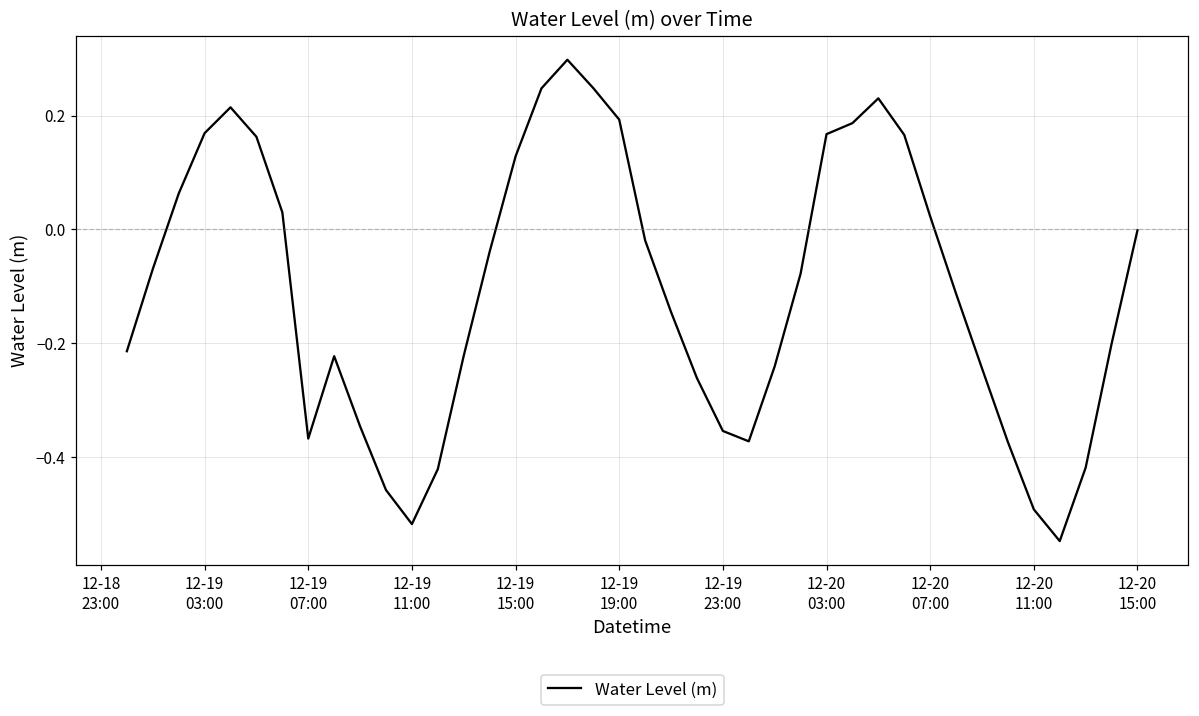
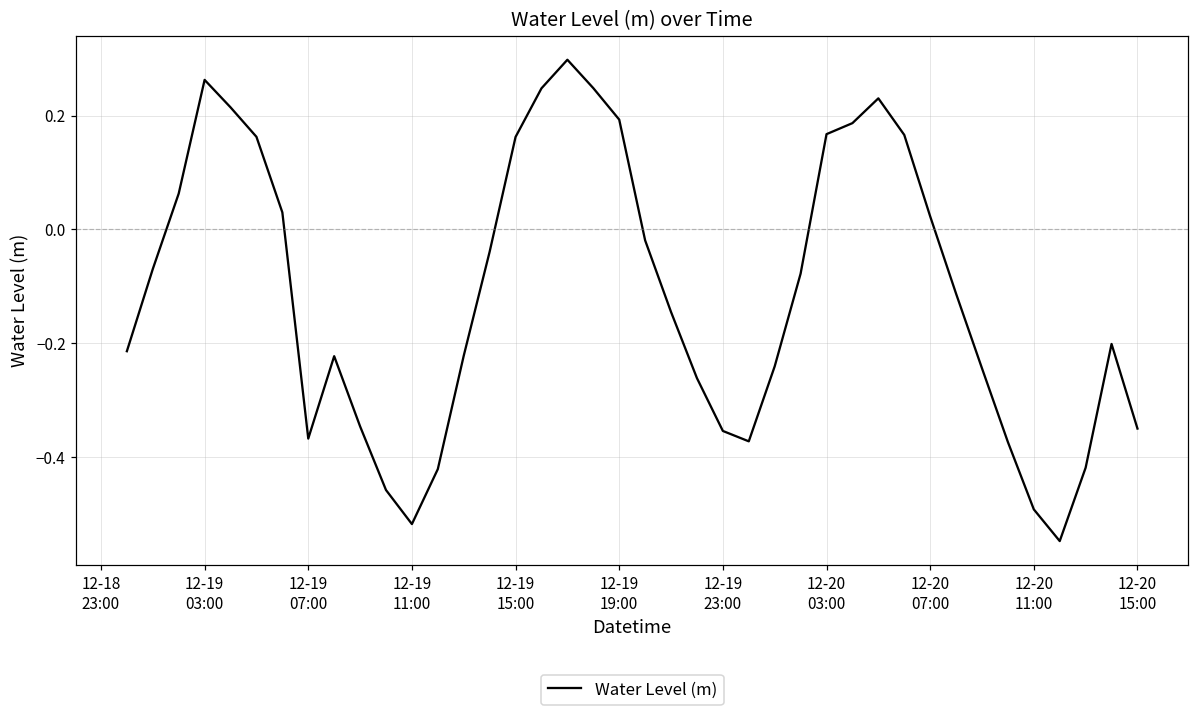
12-19 03:00: 0.17 -> 0.26
12-19 15:00: 0.13 -> 0.16
12-20 15:00: 0.00 -> -0.35
